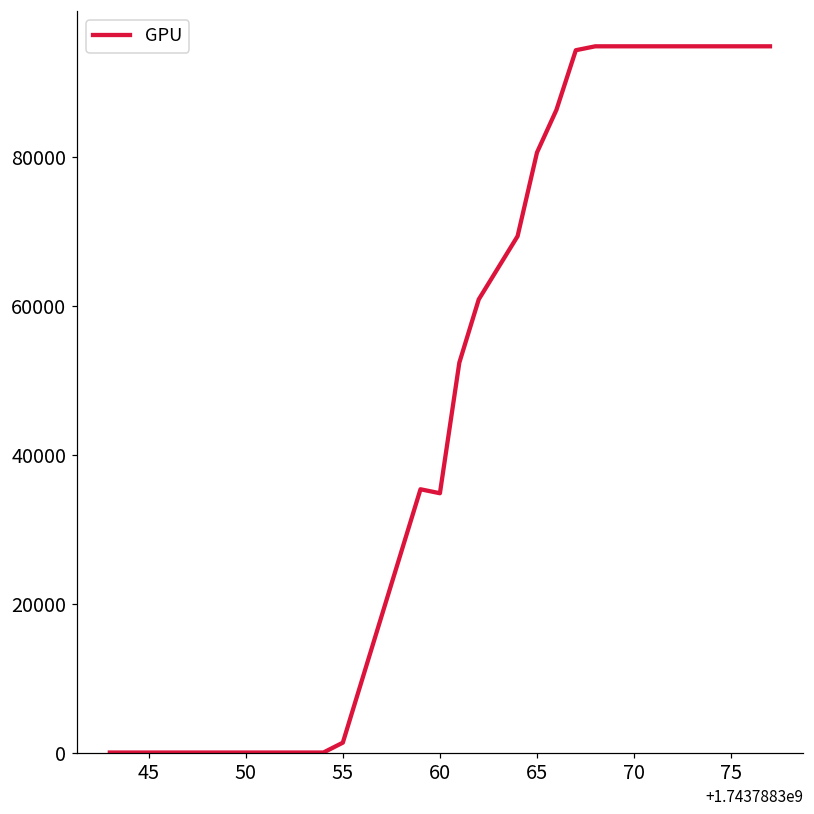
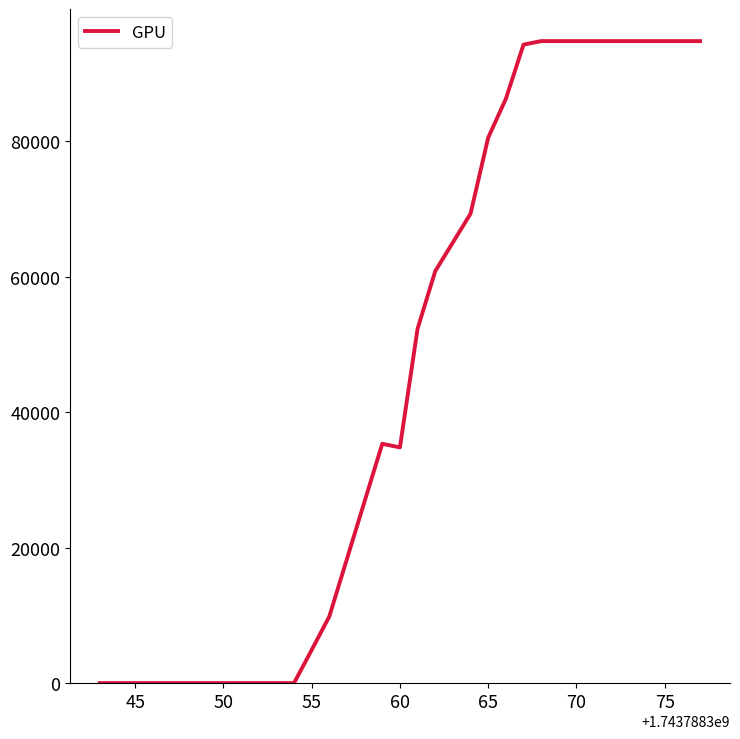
55: 1000 -> 5000
